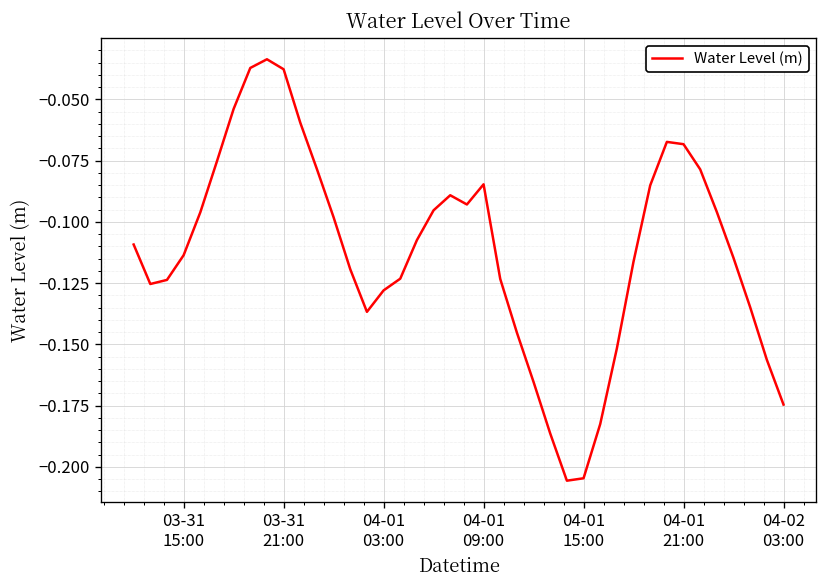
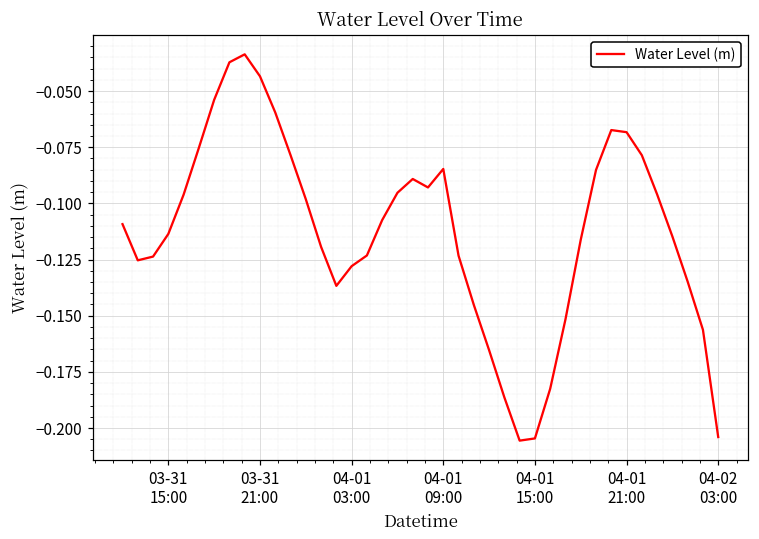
03-31 21:00: -0.038 -> -0.043
04-02 03:00: -0.175 -> -0.204
